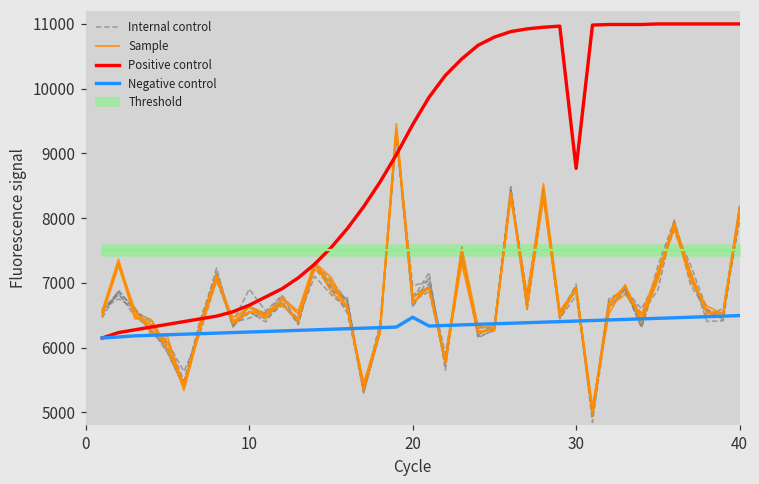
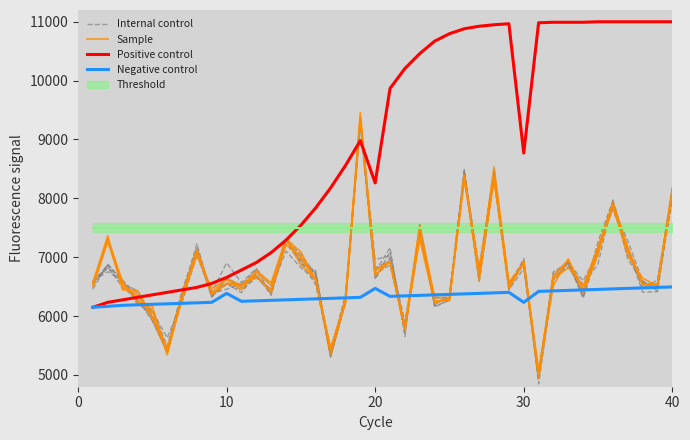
Negative control, 10: 6200 -> 6400
Positive control, 20: 9400 -> 8300
Negative control, 30: 6400 -> 6200
